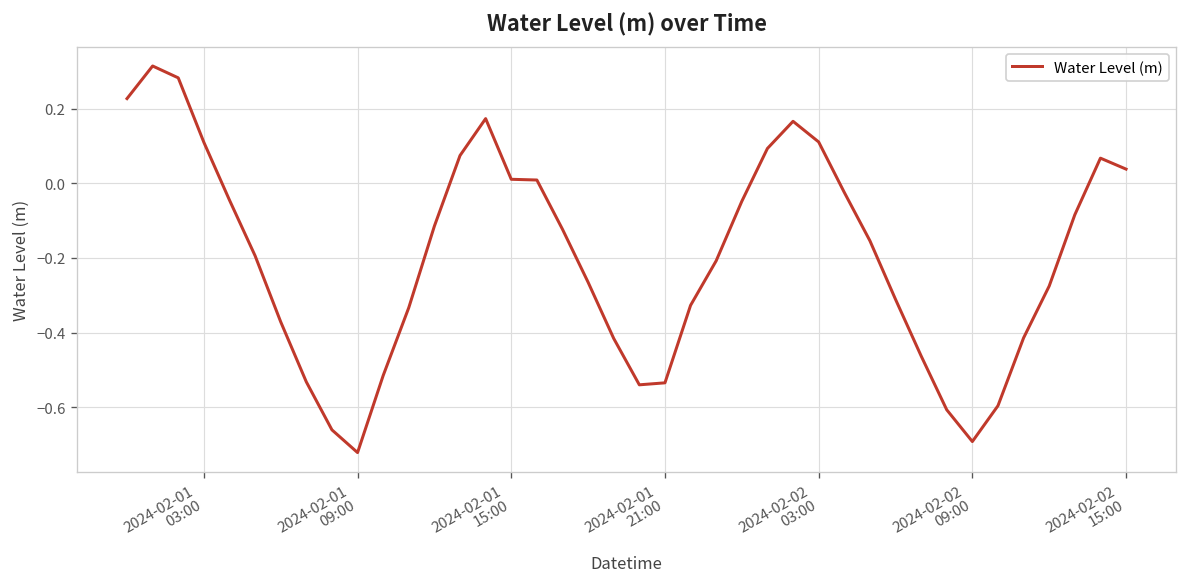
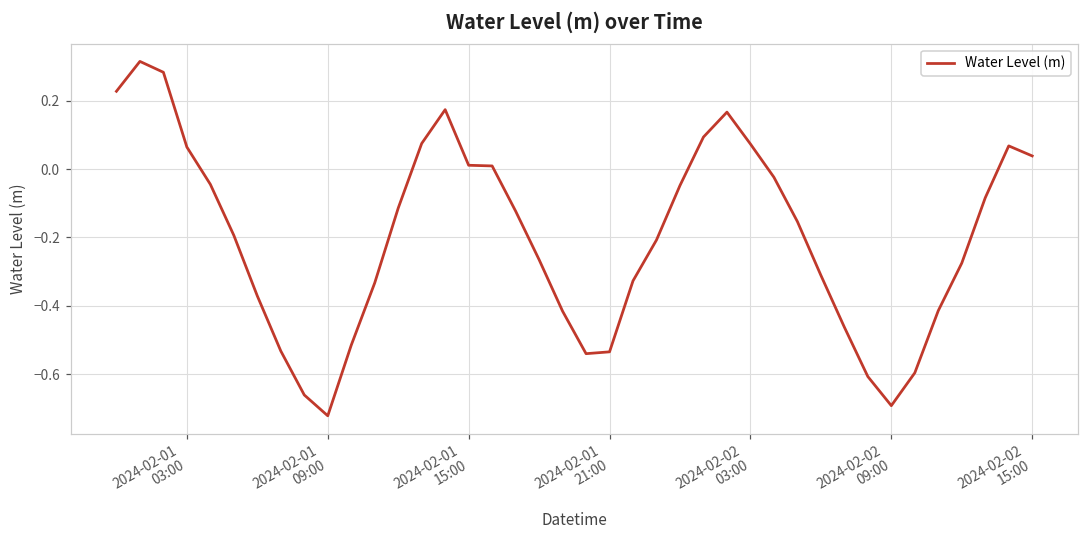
2024-02-01 03:00: 0.11 -> 0.06
2024-02-02 03:00: 0.11 -> 0.07
